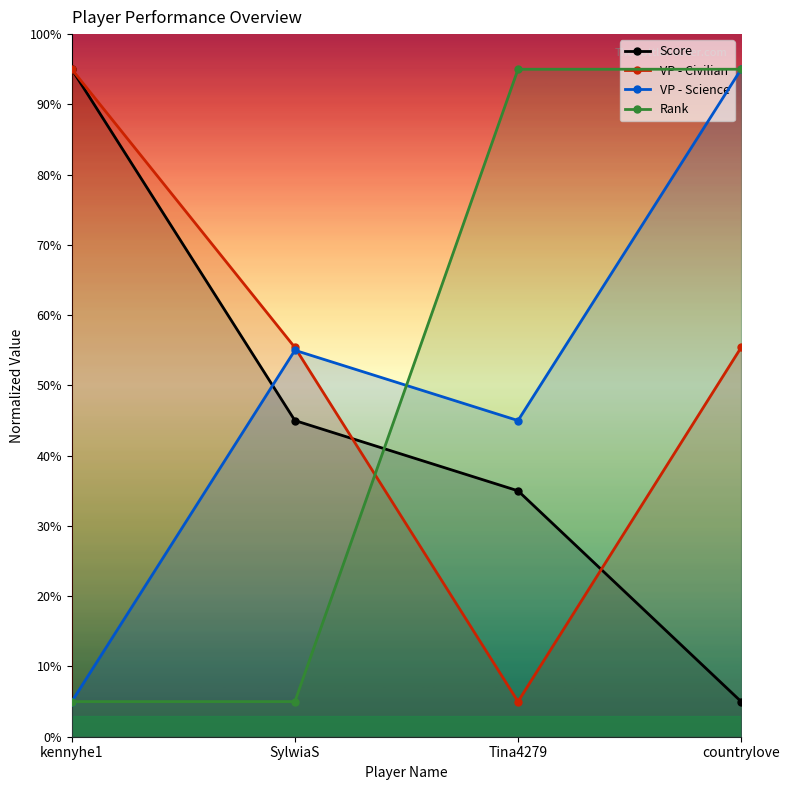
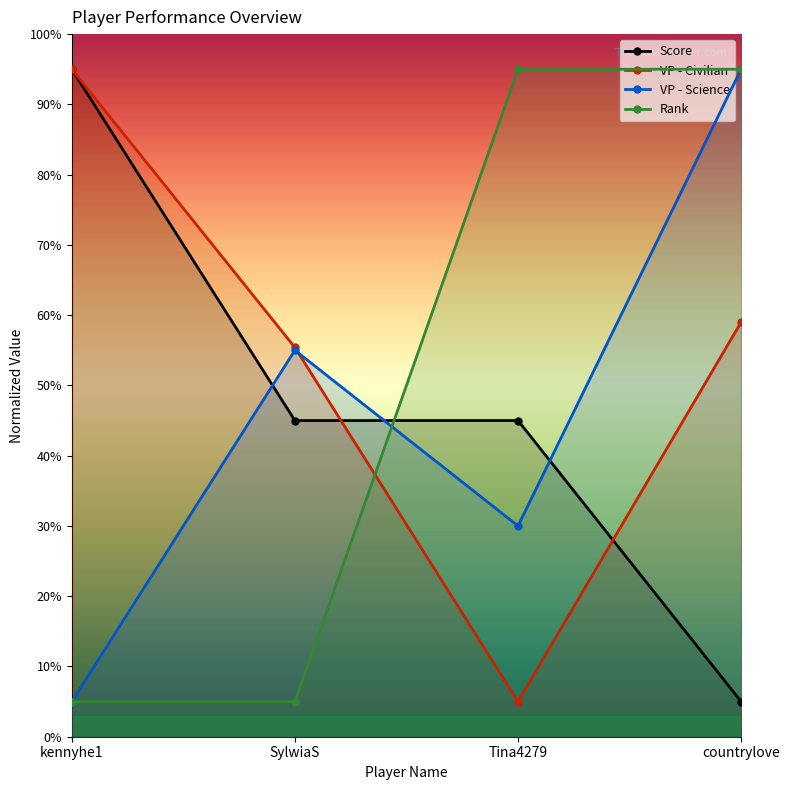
Score, Tina4279: 35% -> 45%
VP - Science, Tina4279: 45% -> 30%
VP - Civilian, countrylove: 55% -> 59%
